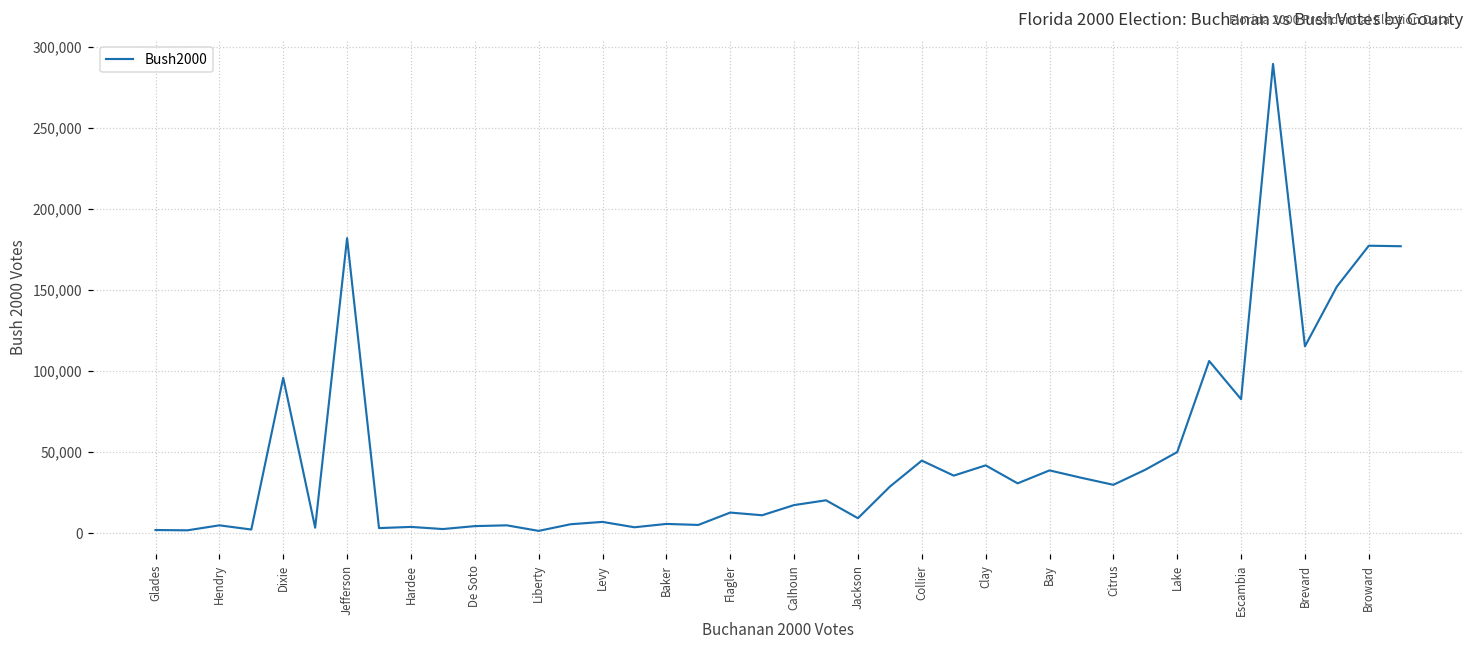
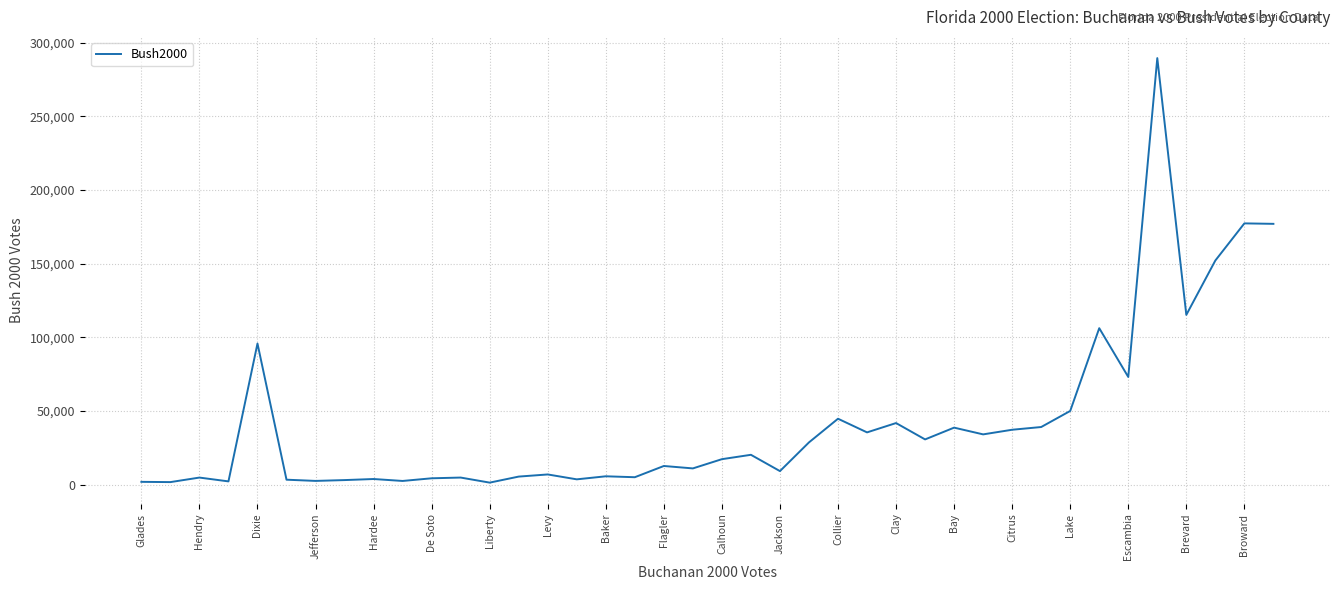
Jefferson: 182,000 -> 2,000
Citrus: 30,000 -> 37,000
Escambia: 83,000 -> 73,000
